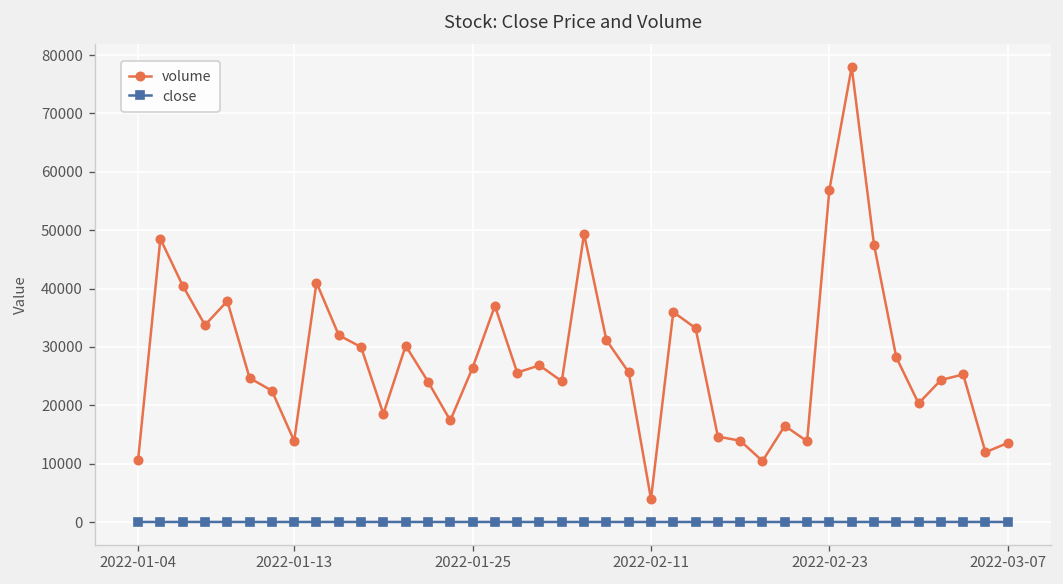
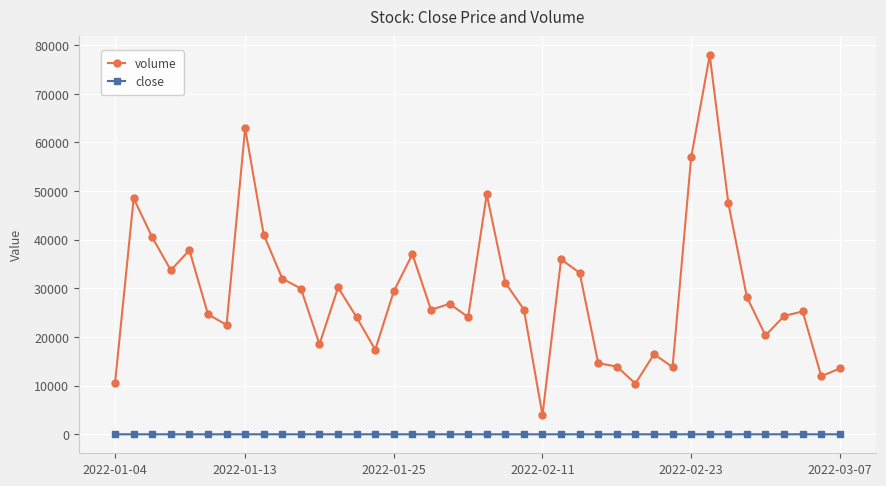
volume, 2022-01-13: 14000 -> 63000
volume, 2022-01-25: 26000 -> 29000
